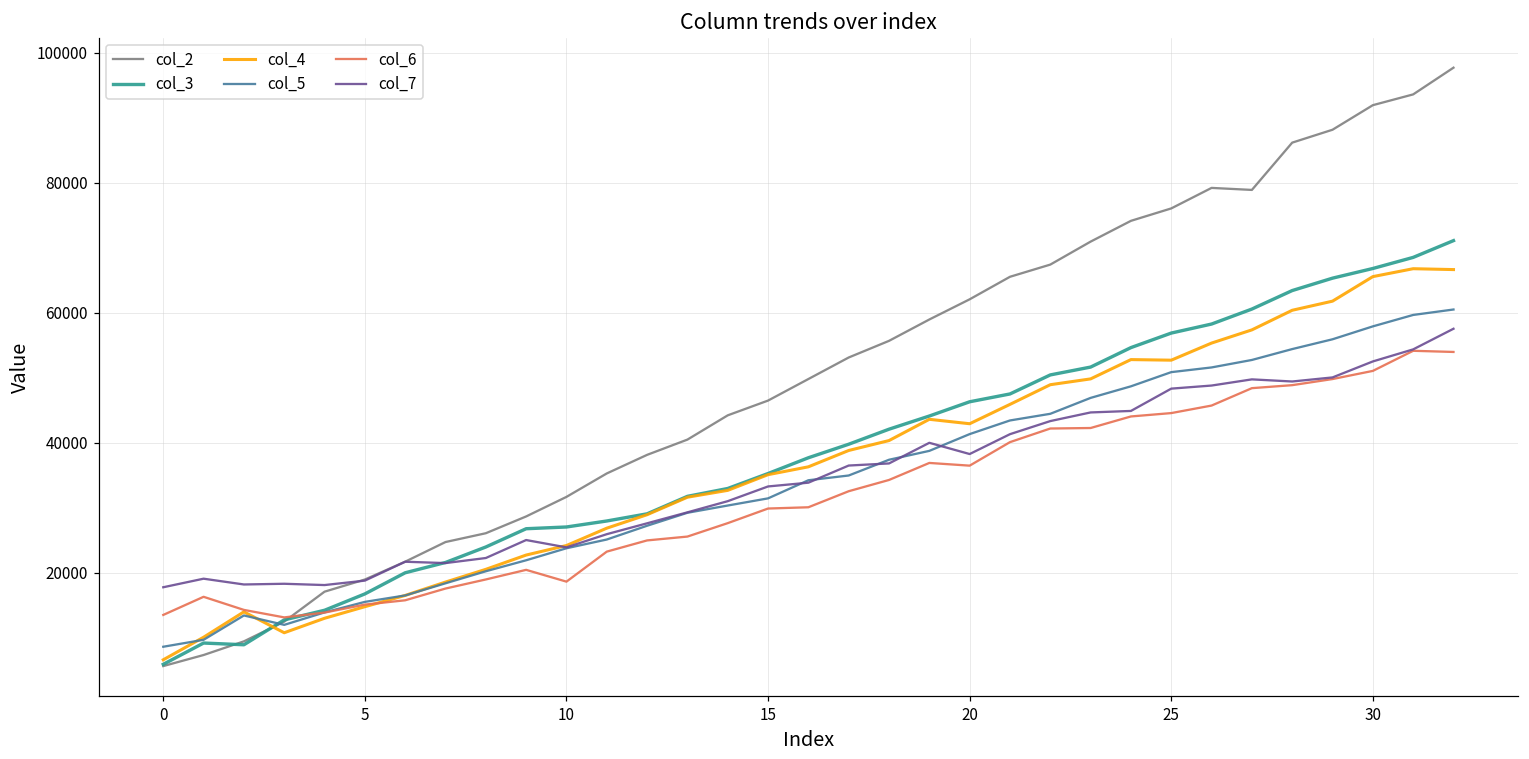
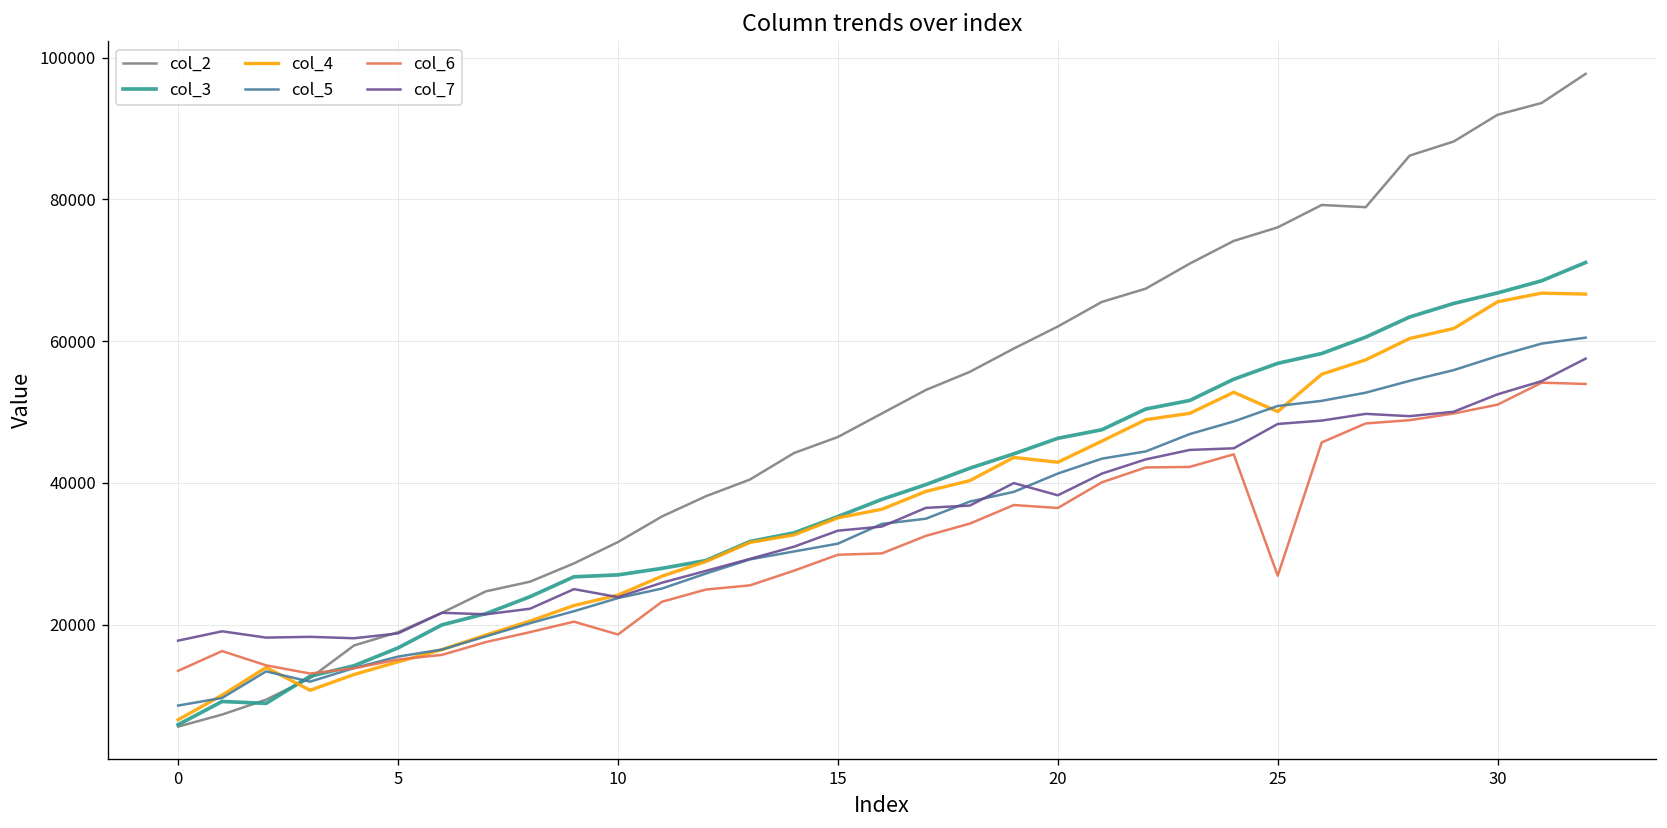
col_4, 25: 53000 -> 50000
col_6, 25: 45000 -> 27000
